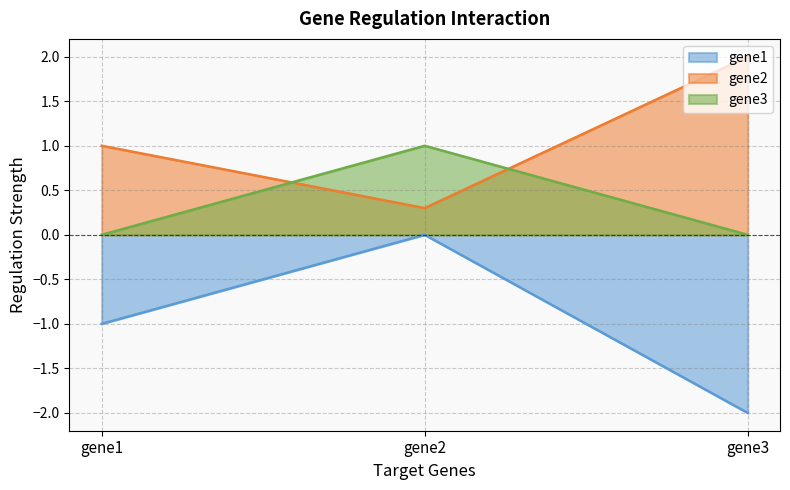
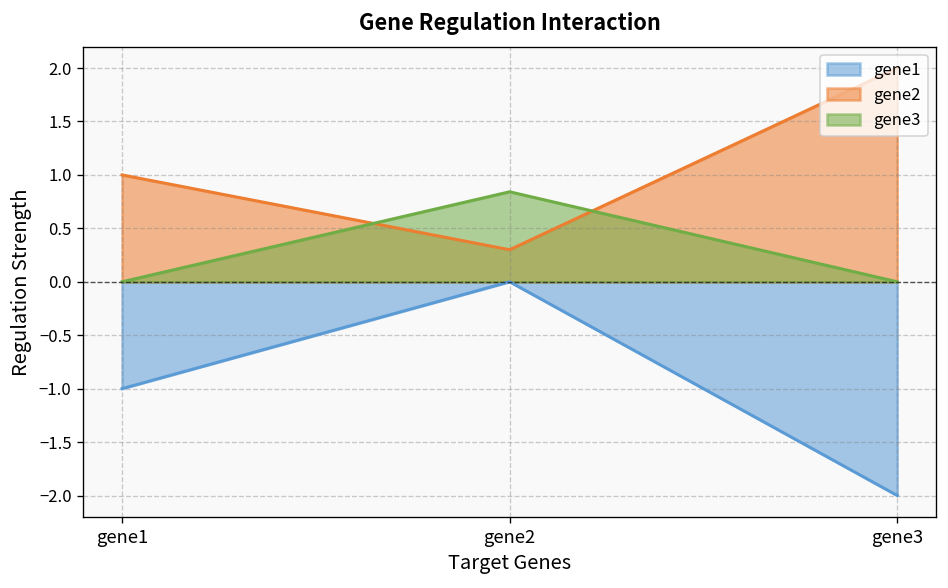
gene3, gene2: 1.0 -> 0.8
